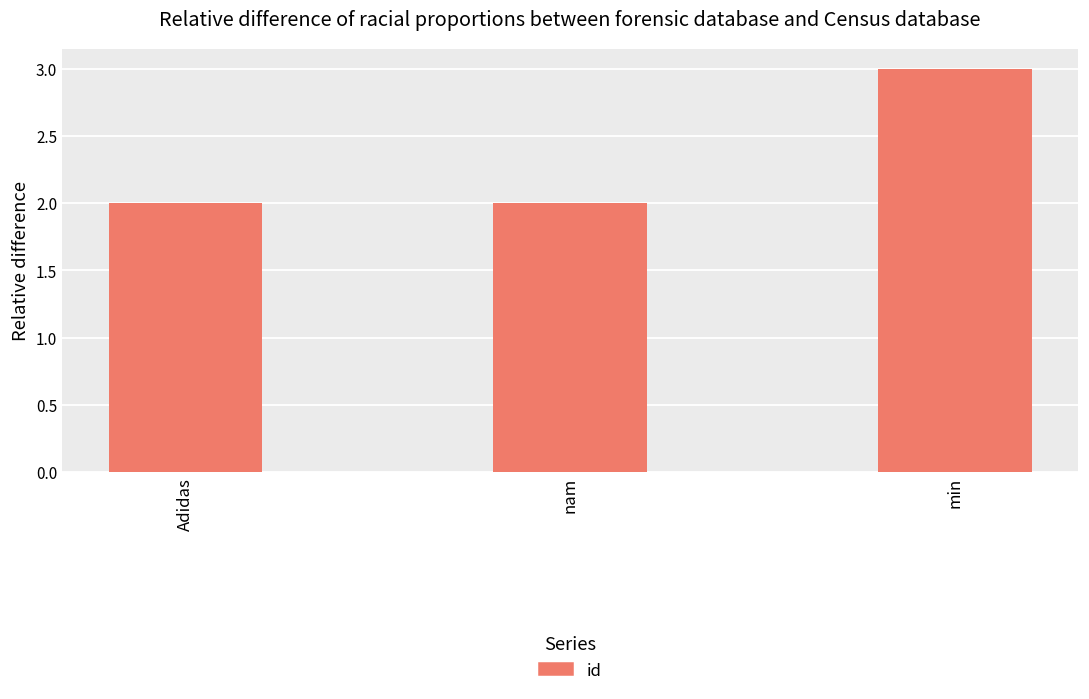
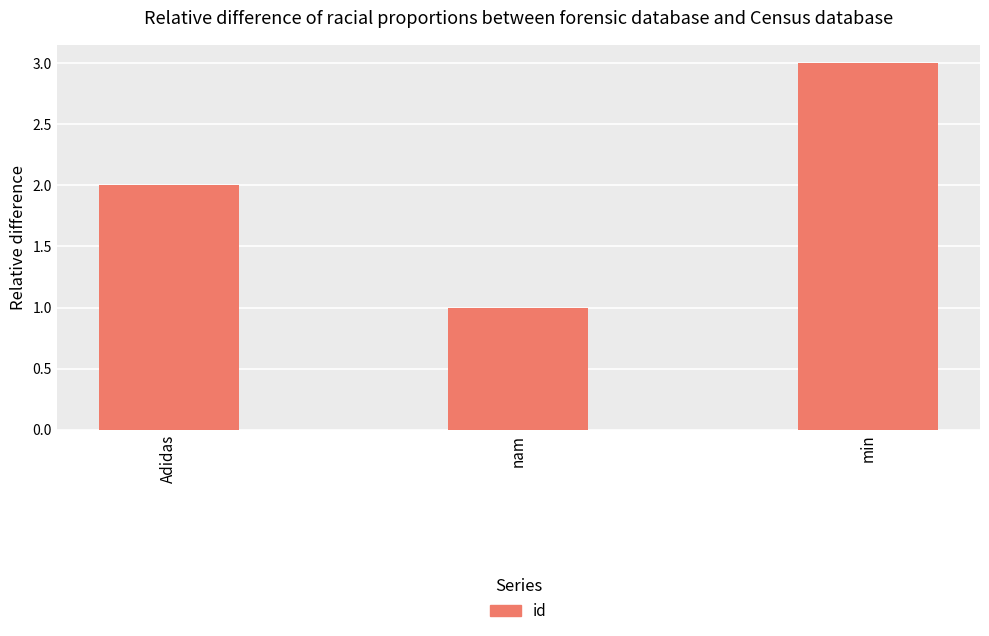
nam: 2 -> 1
